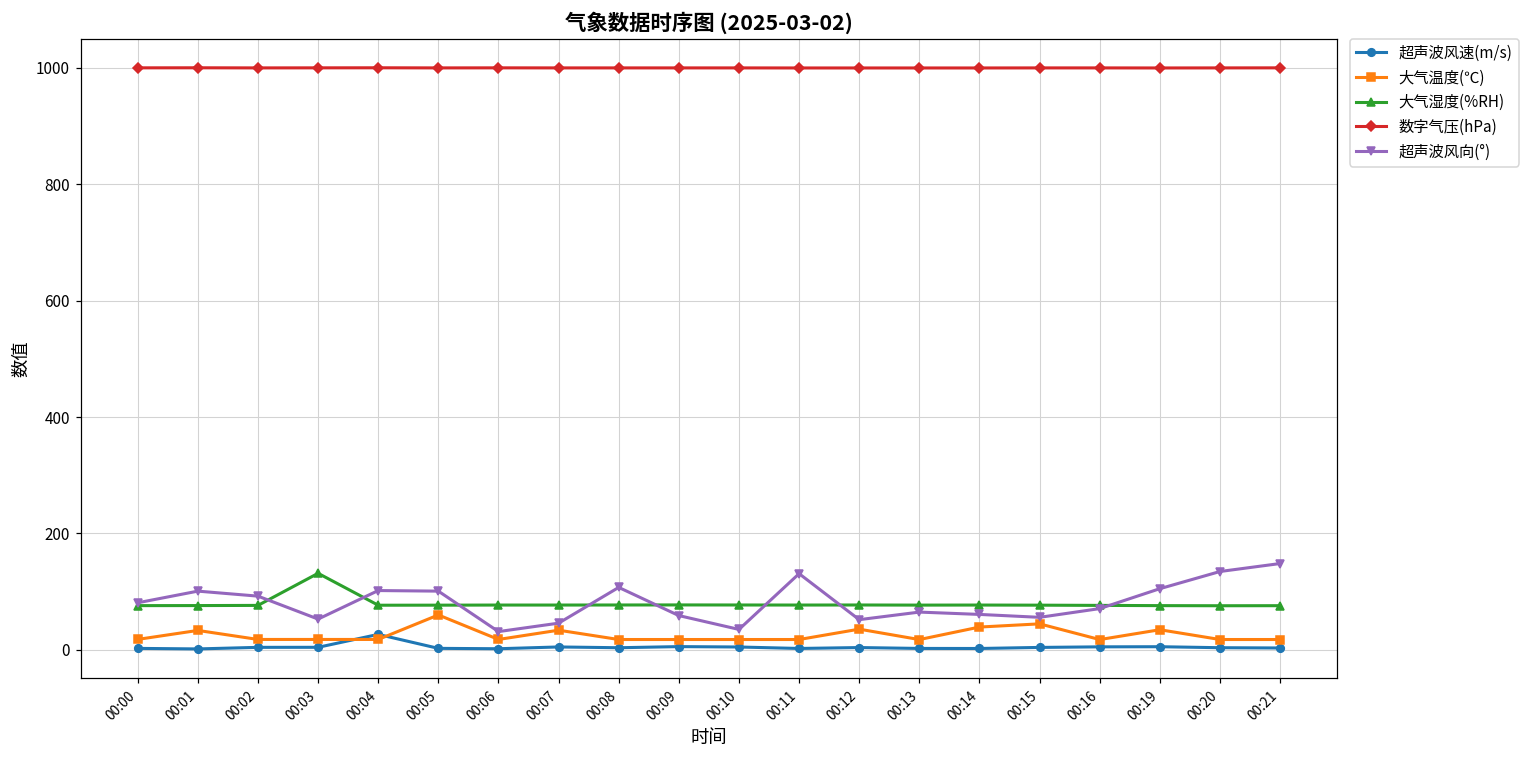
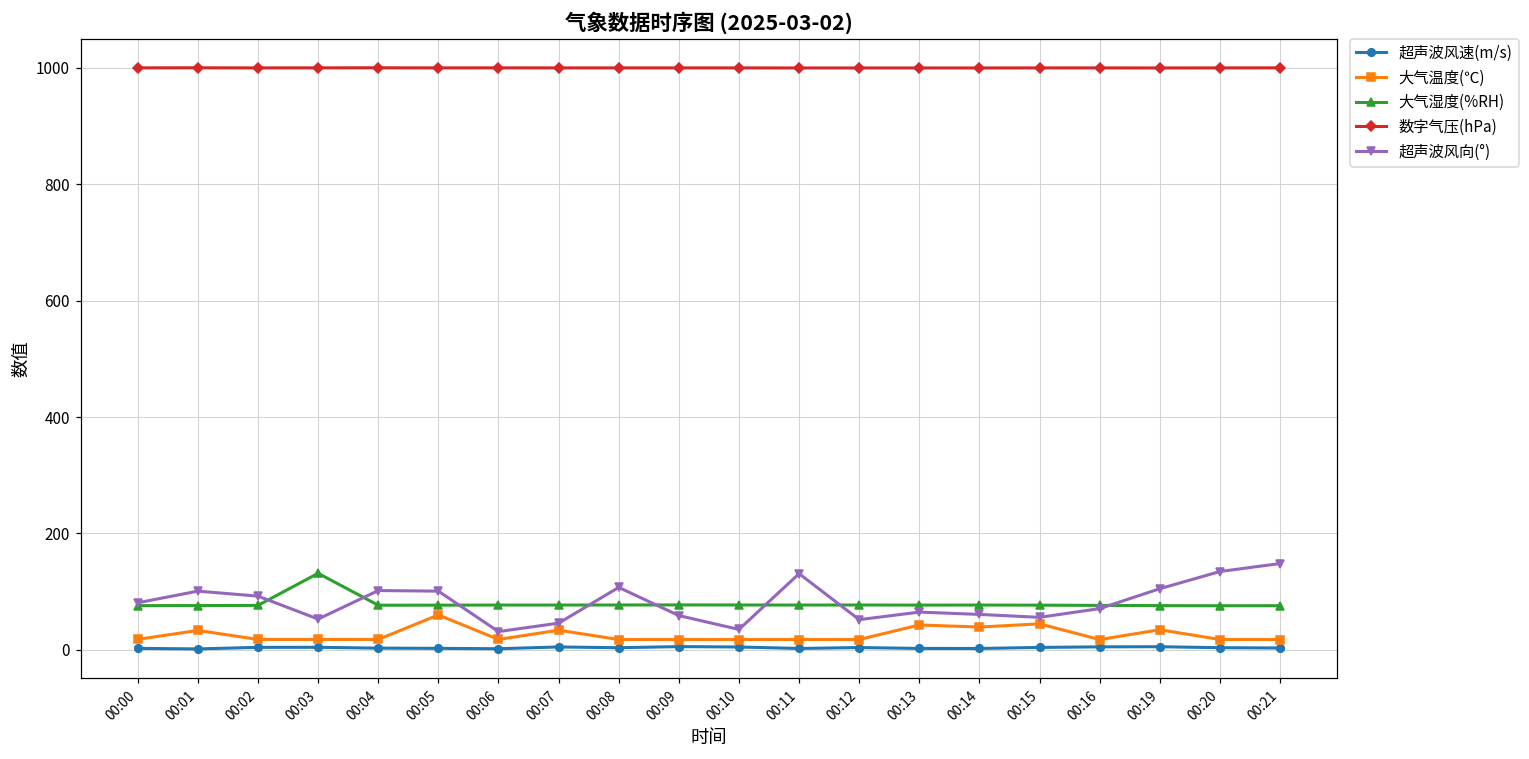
超声波风速(m/s), 00:04: 30 -> 0
大气温度(℃), 00:12: 40 -> 20
大气温度(℃), 00:13: 20 -> 40
